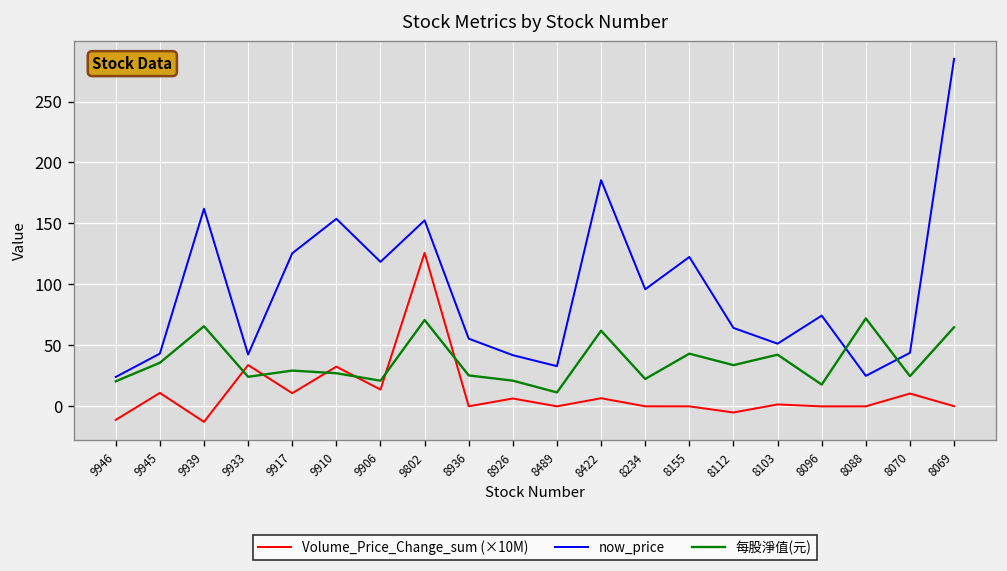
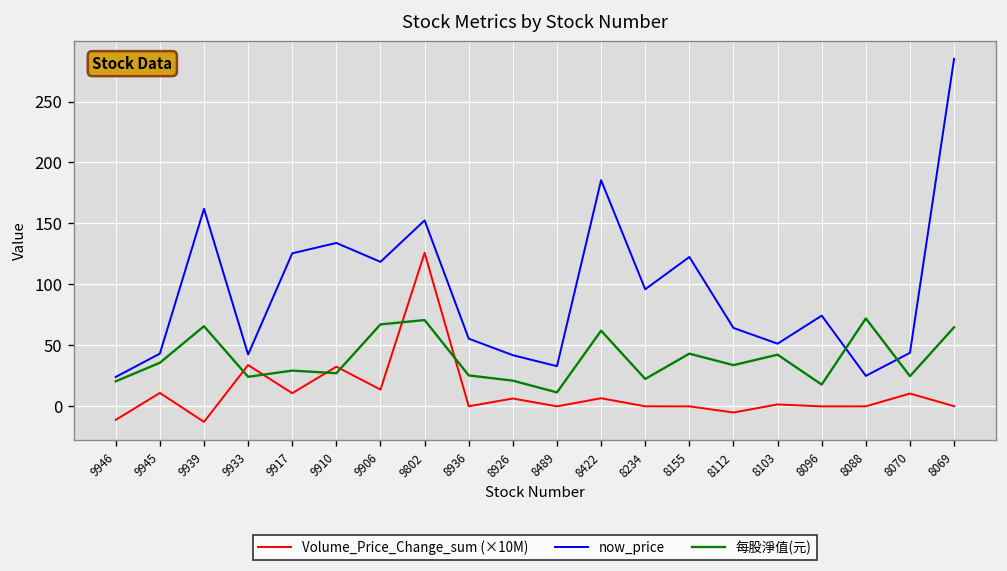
now_price, 9910: 154 -> 134
每股淨值(元), 9906: 21 -> 67
